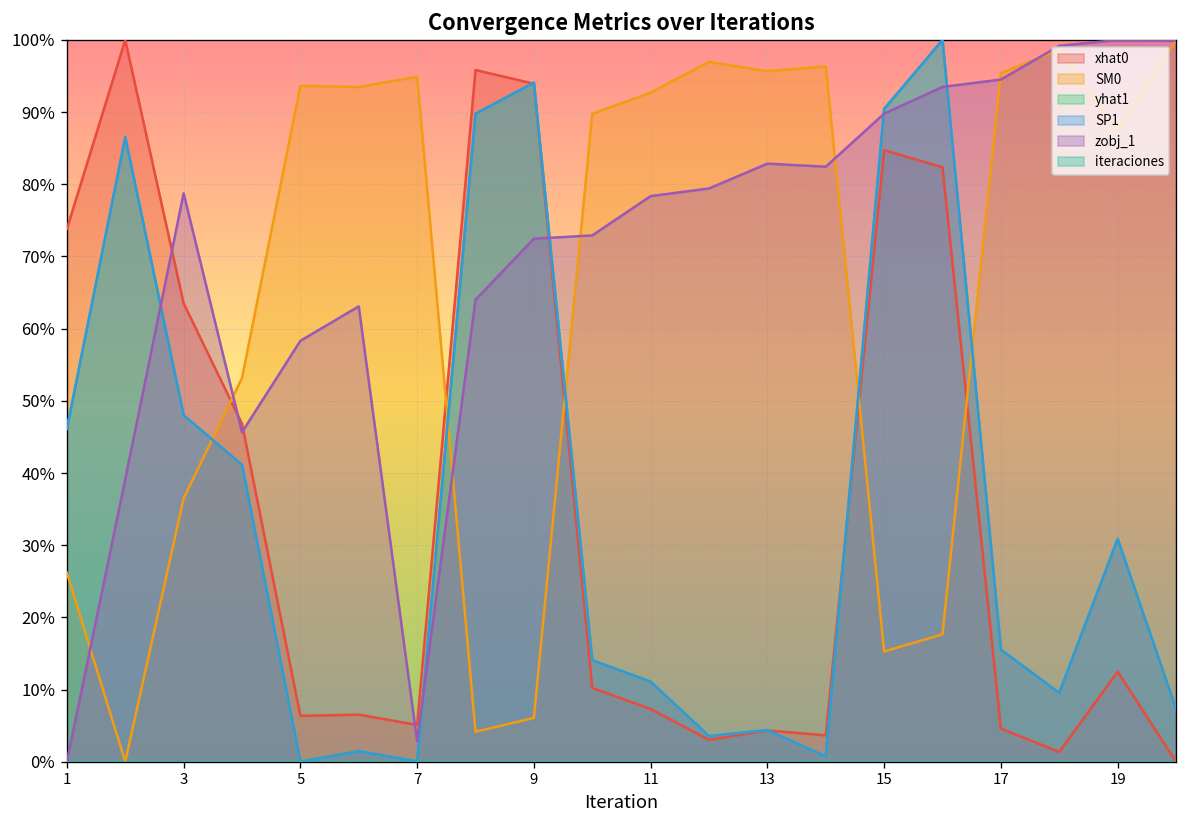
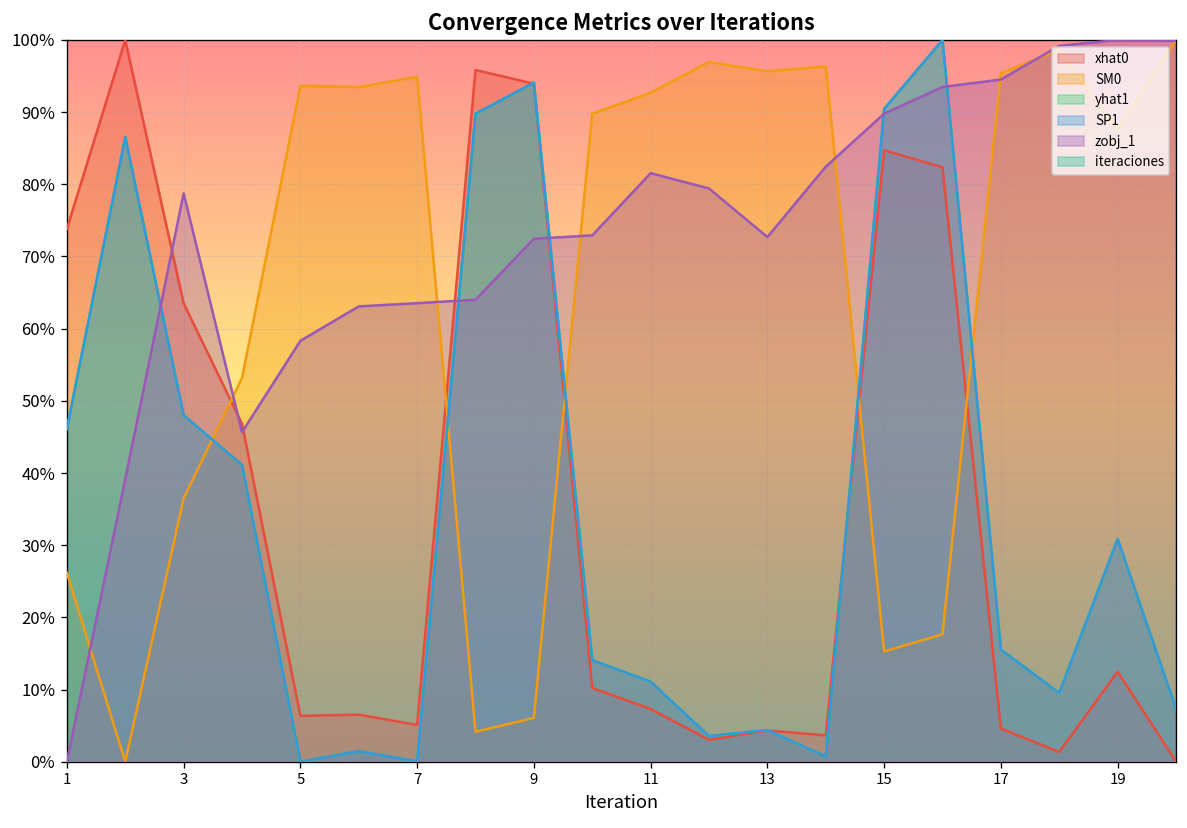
zobj_1, 7: 3% -> 64%
zobj_1, 11: 78% -> 82%
zobj_1, 13: 83% -> 73%
